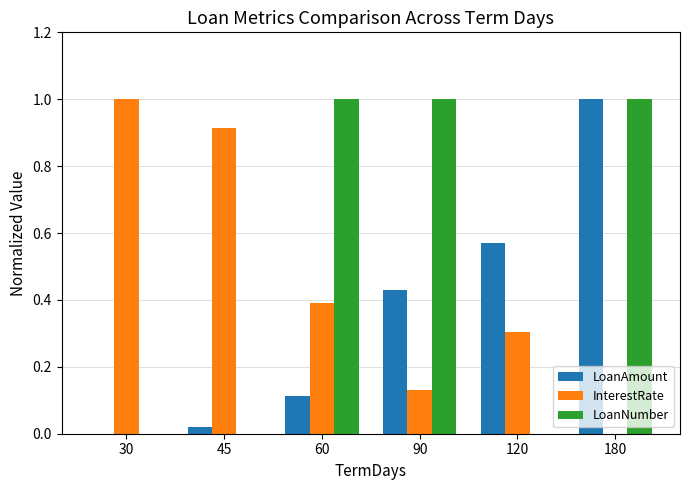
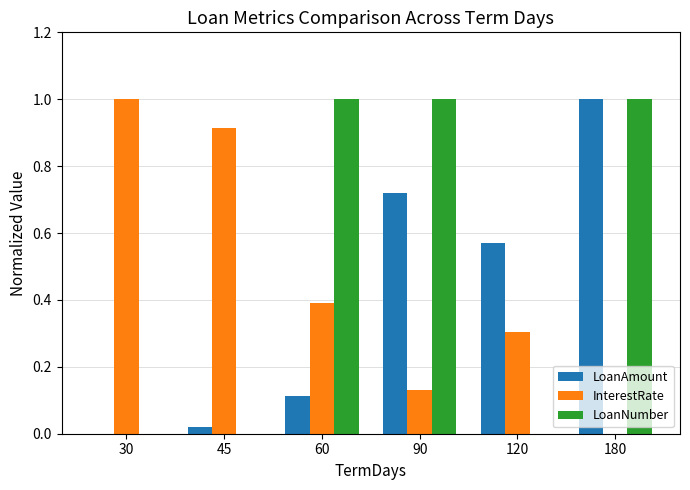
LoanAmount, 90: 0.43 -> 0.72
